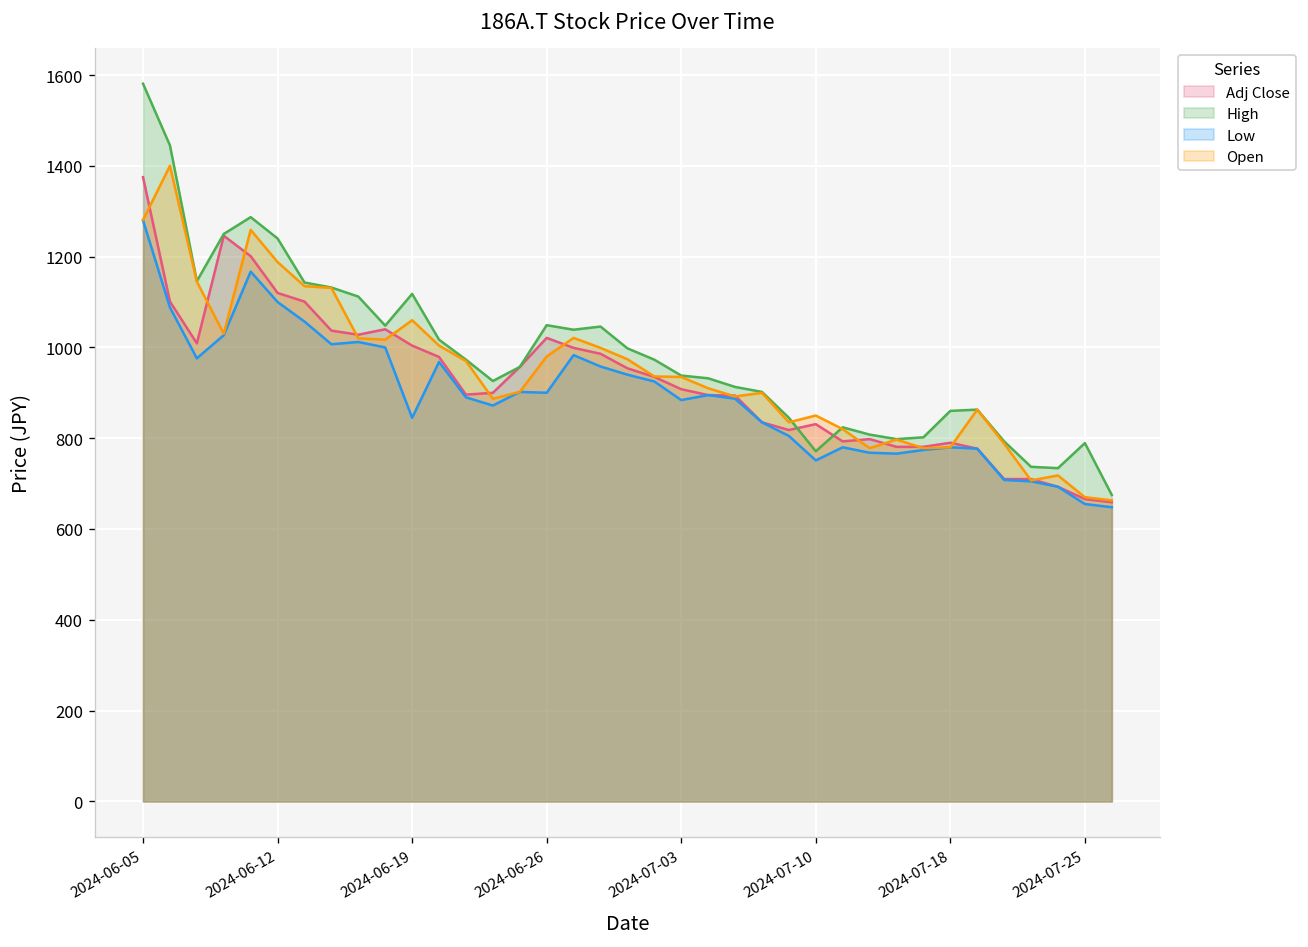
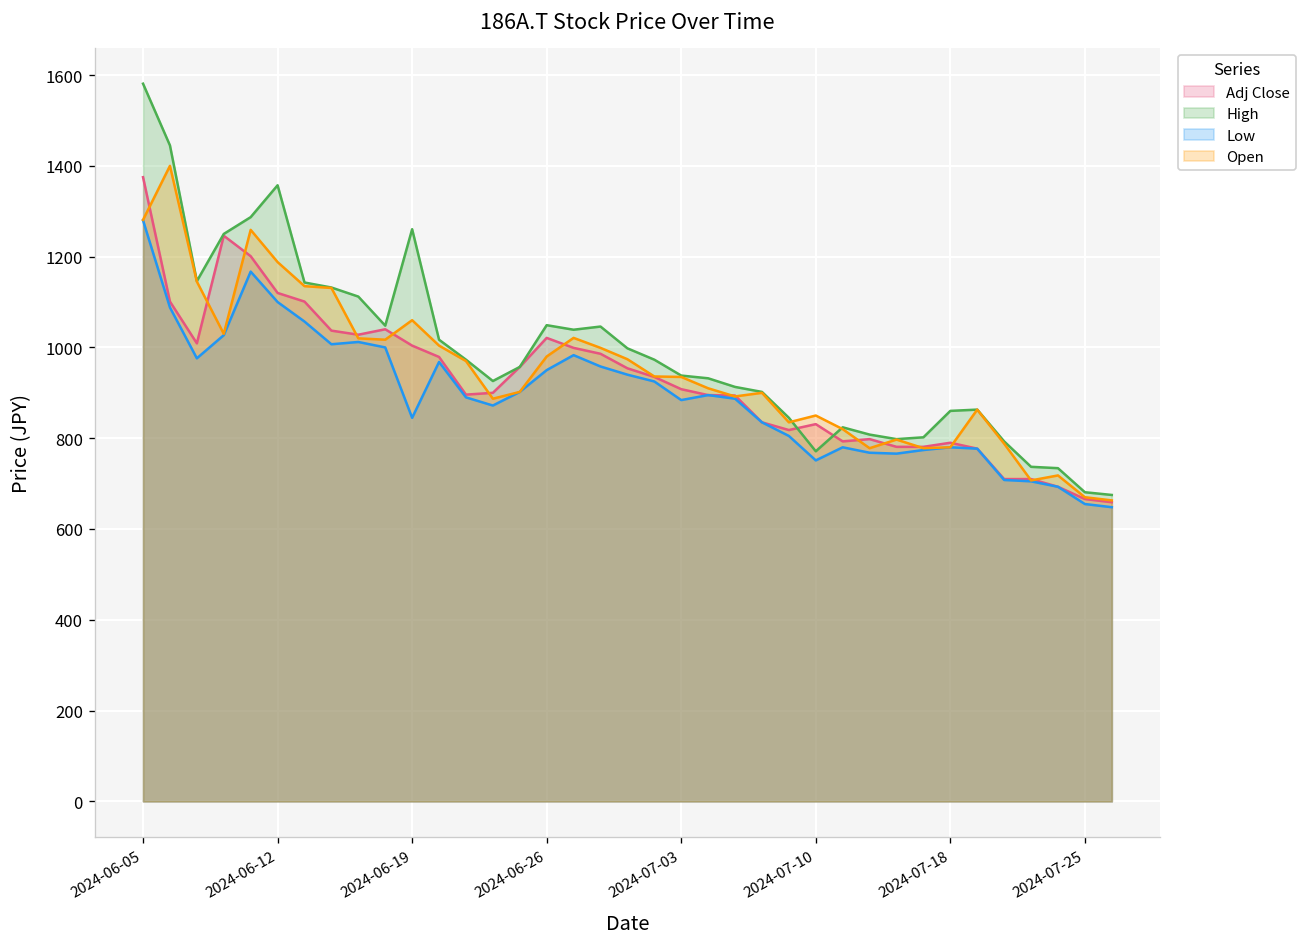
High, 2024-06-12: 1240 -> 1360
High, 2024-06-19: 1120 -> 1260
Low, 2024-06-26: 900 -> 950
High, 2024-07-25: 790 -> 680
